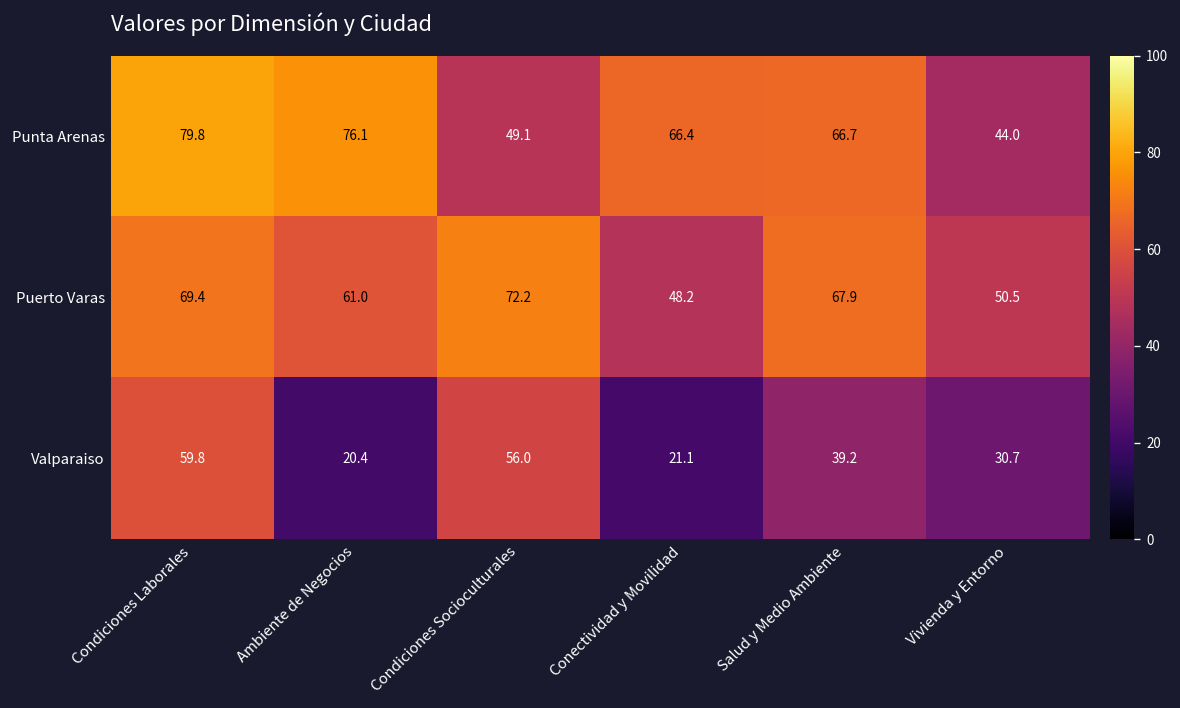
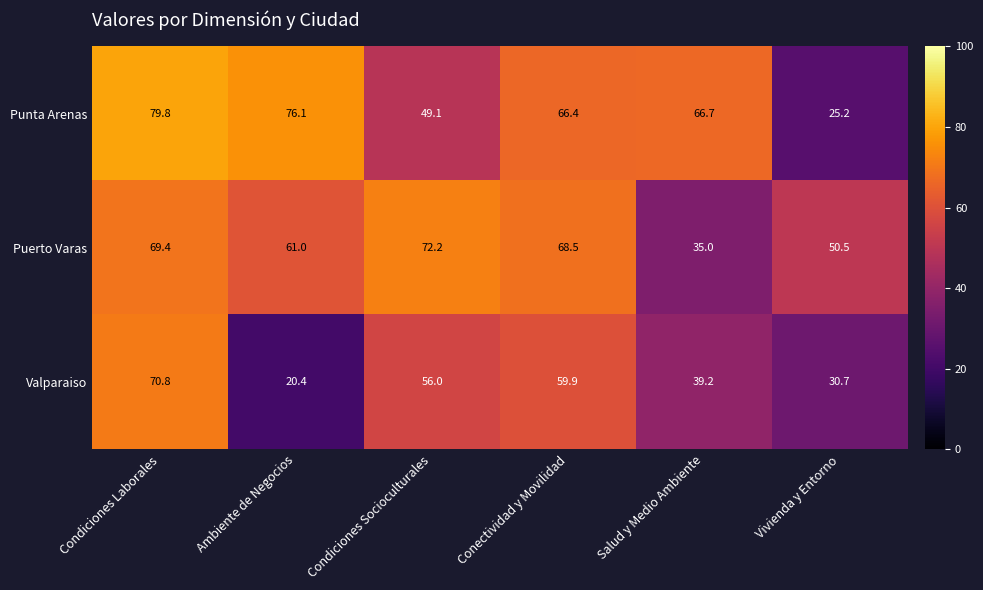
Punta Arenas, Vivienda y Entorno: 44.0 -> 25.2
Puerto Varas, Conectividad y Movilidad: 48.2 -> 68.5
Puerto Varas, Salud y Medio Ambiente: 67.9 -> 35.0
Valparaiso, Condiciones Laborales: 59.8 -> 70.8
Valparaiso, Conectividad y Movilidad: 21.1 -> 59.9
